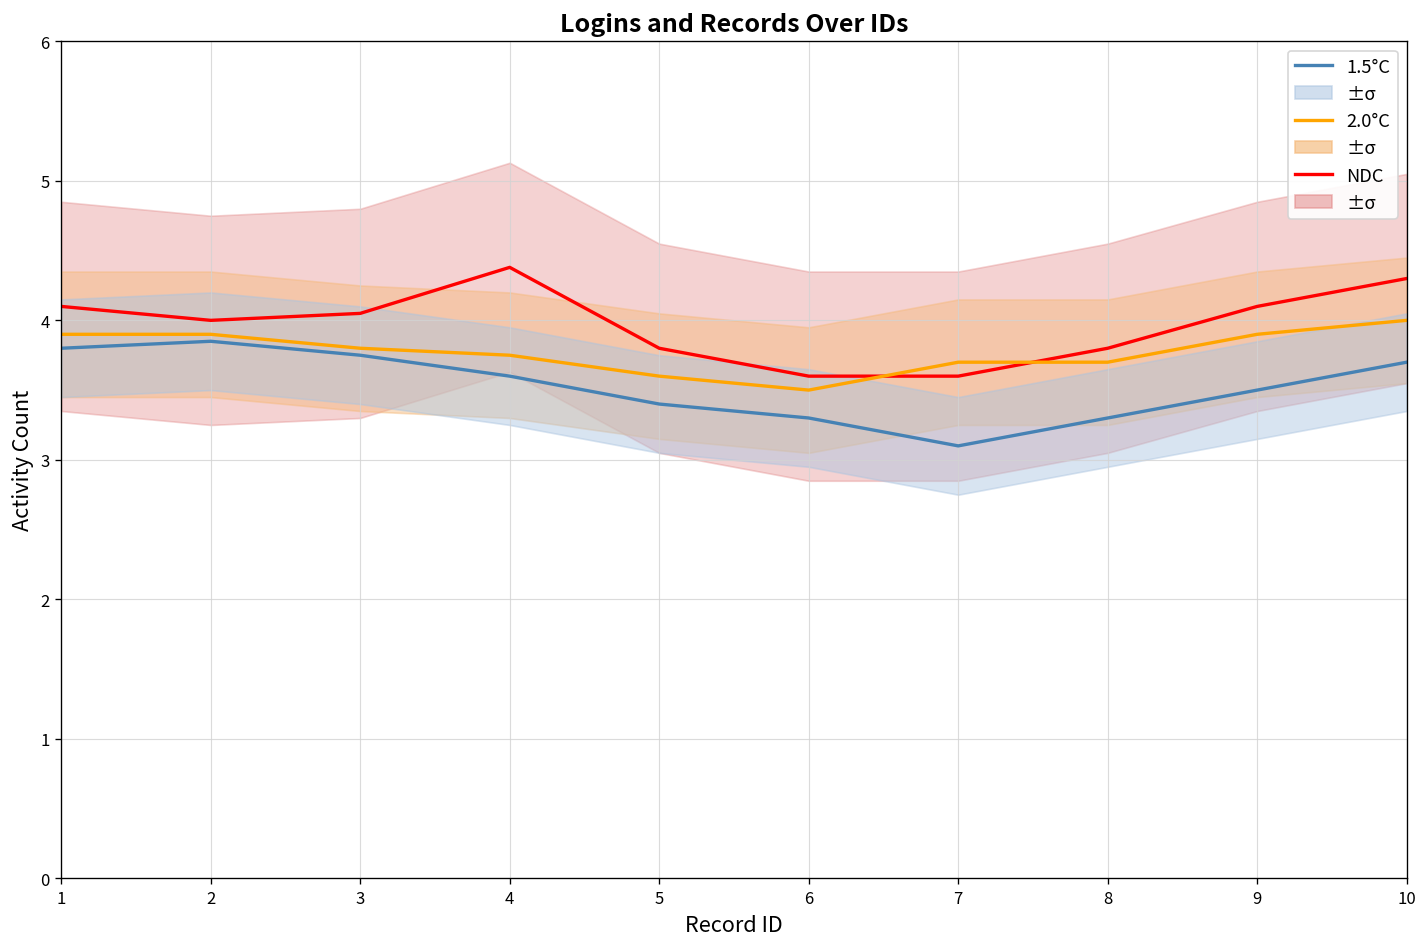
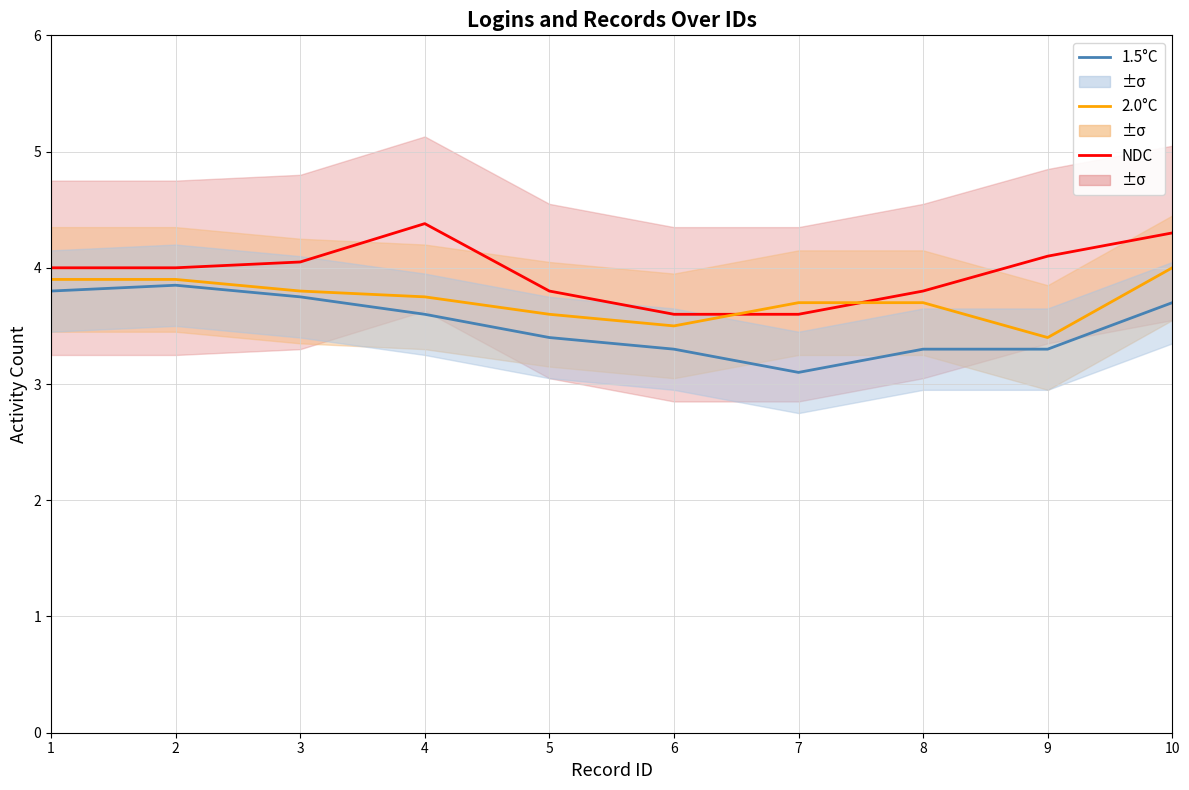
NDC, 1: 4.1 -> 4.0
2.0°C, 9: 3.9 -> 3.4
1.5°C, 9: 3.5 -> 3.3
